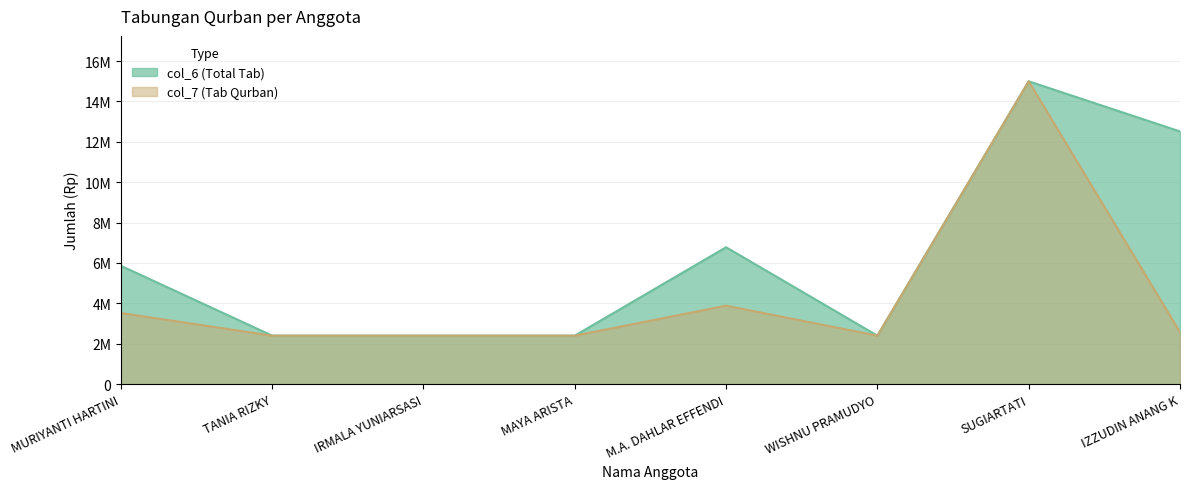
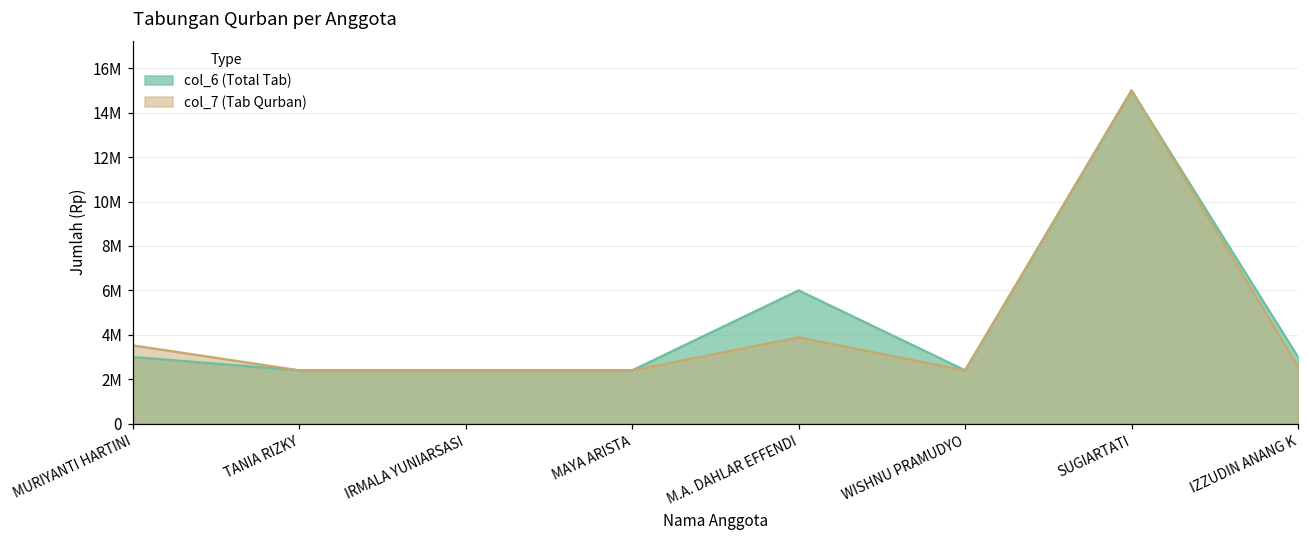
col_6 (Total Tab), MURIYANTI HARTINI: 5900000 -> 3000000
col_6 (Total Tab), M.A. DAHLAR EFFENDI: 6800000 -> 6000000
col_6 (Total Tab), IZZUDIN ANANG K: 12500000 -> 3000000
